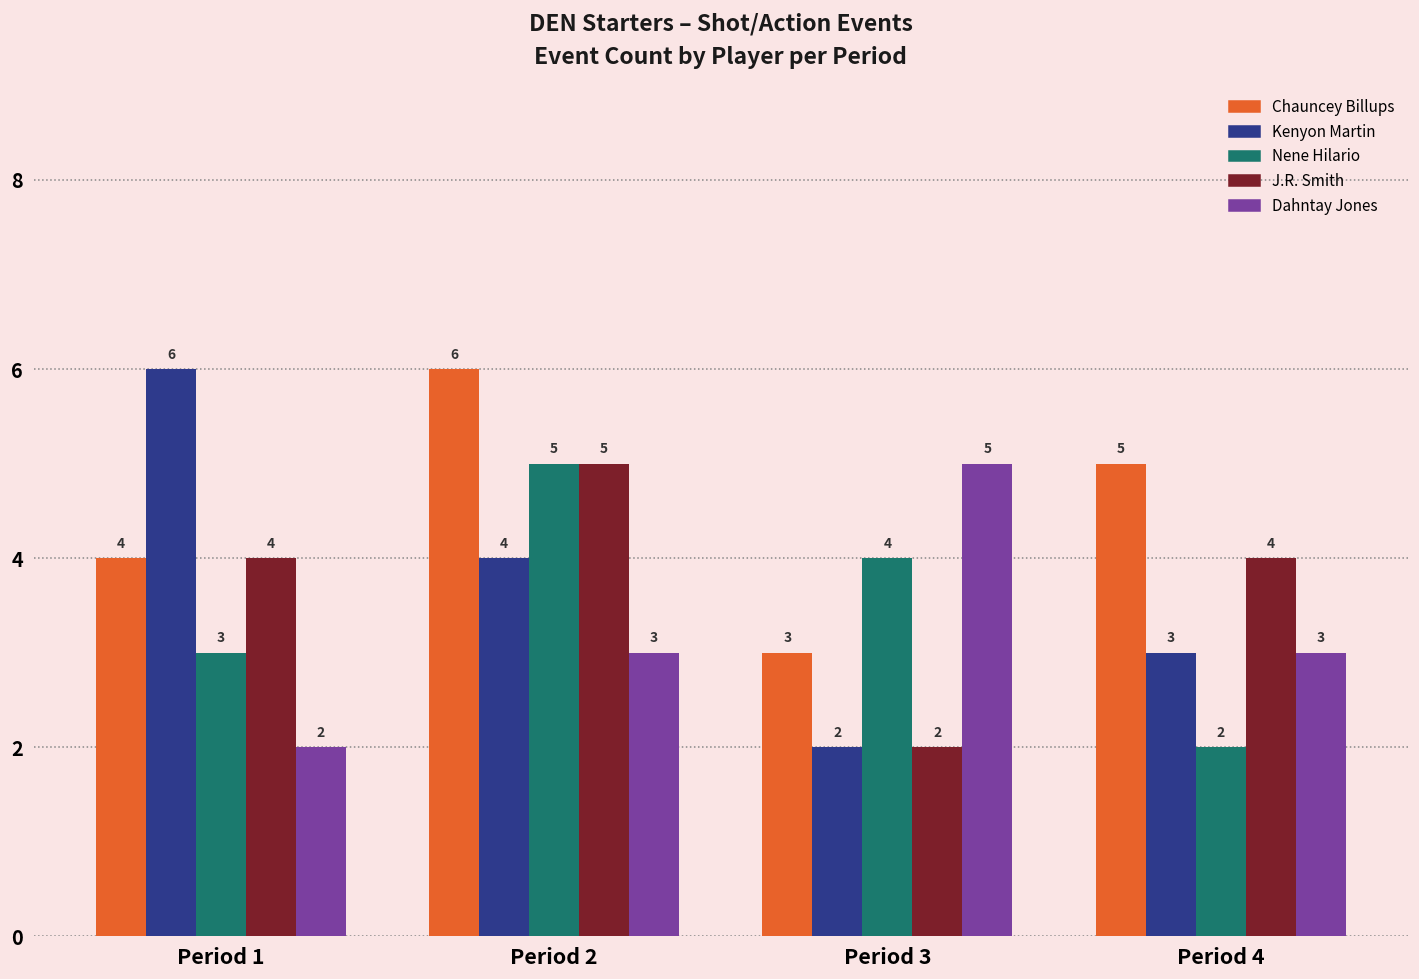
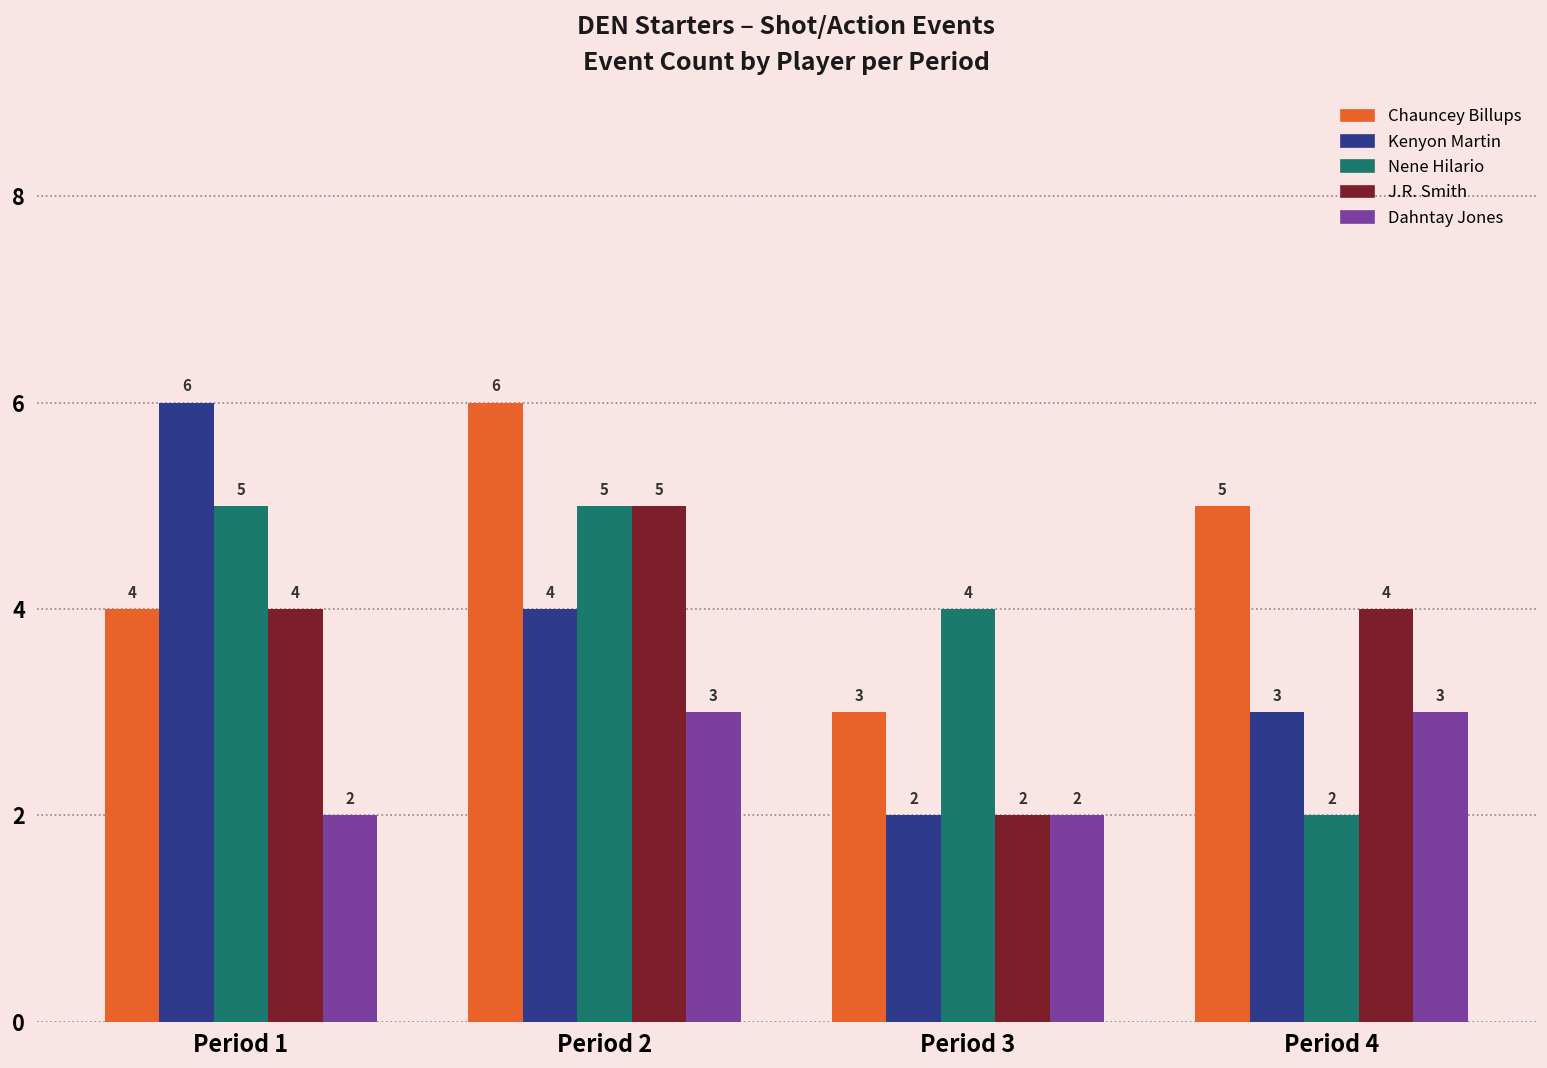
Nene Hilario, Period 1: 3 -> 5
Dahntay Jones, Period 3: 5 -> 2
